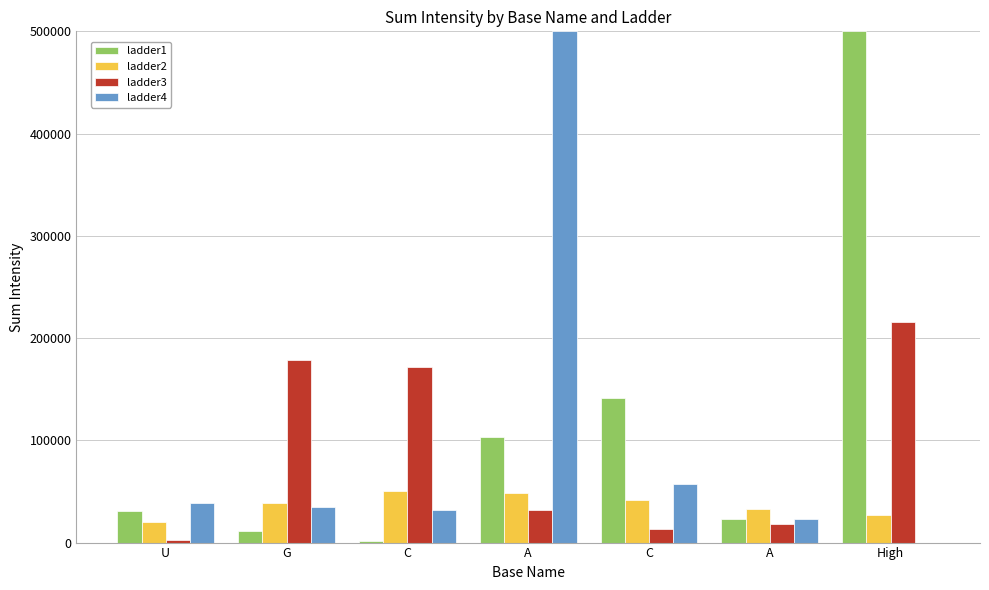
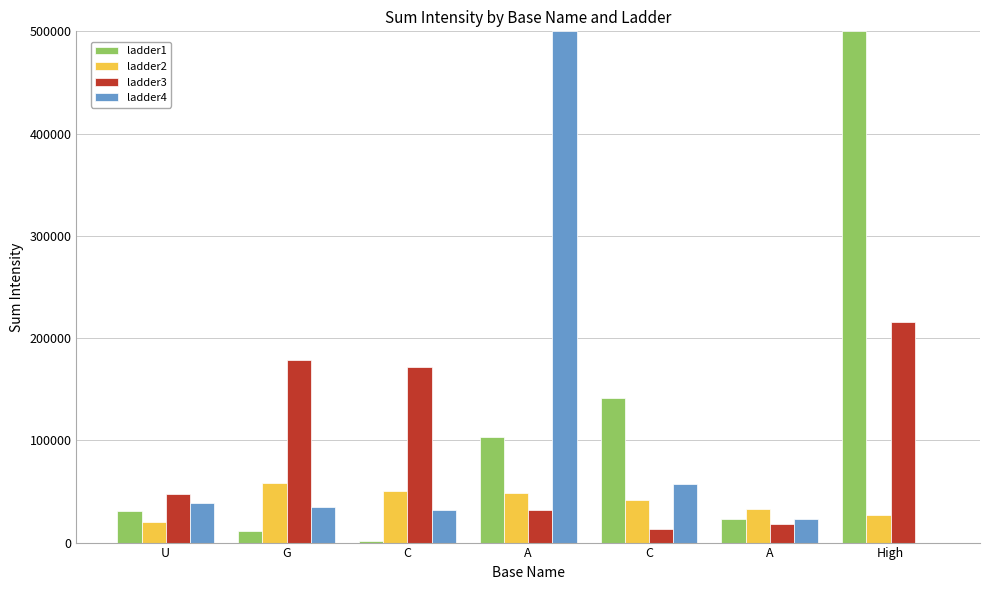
ladder3, U: 2000 -> 48000
ladder2, G: 38000 -> 58000
